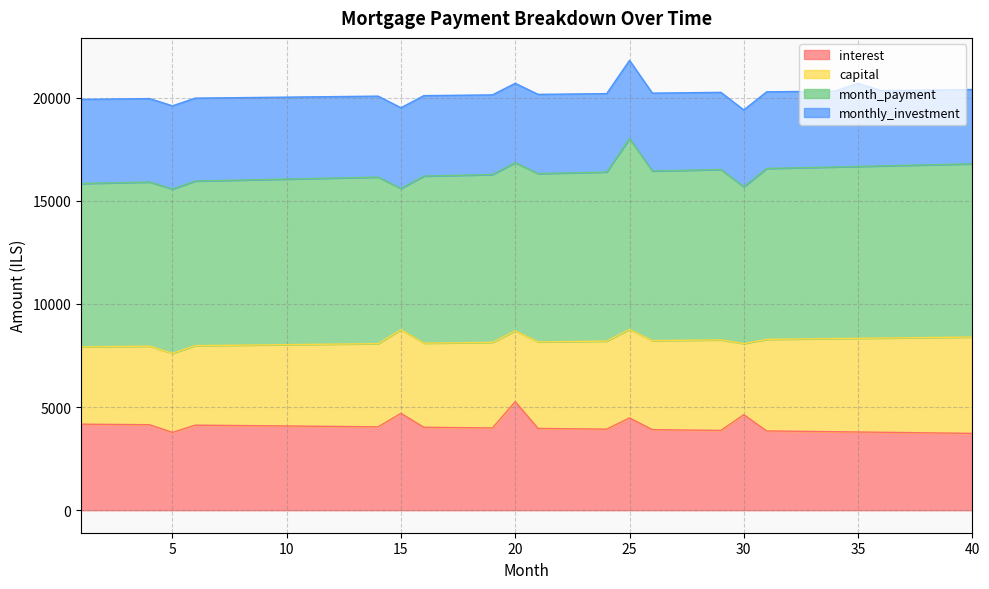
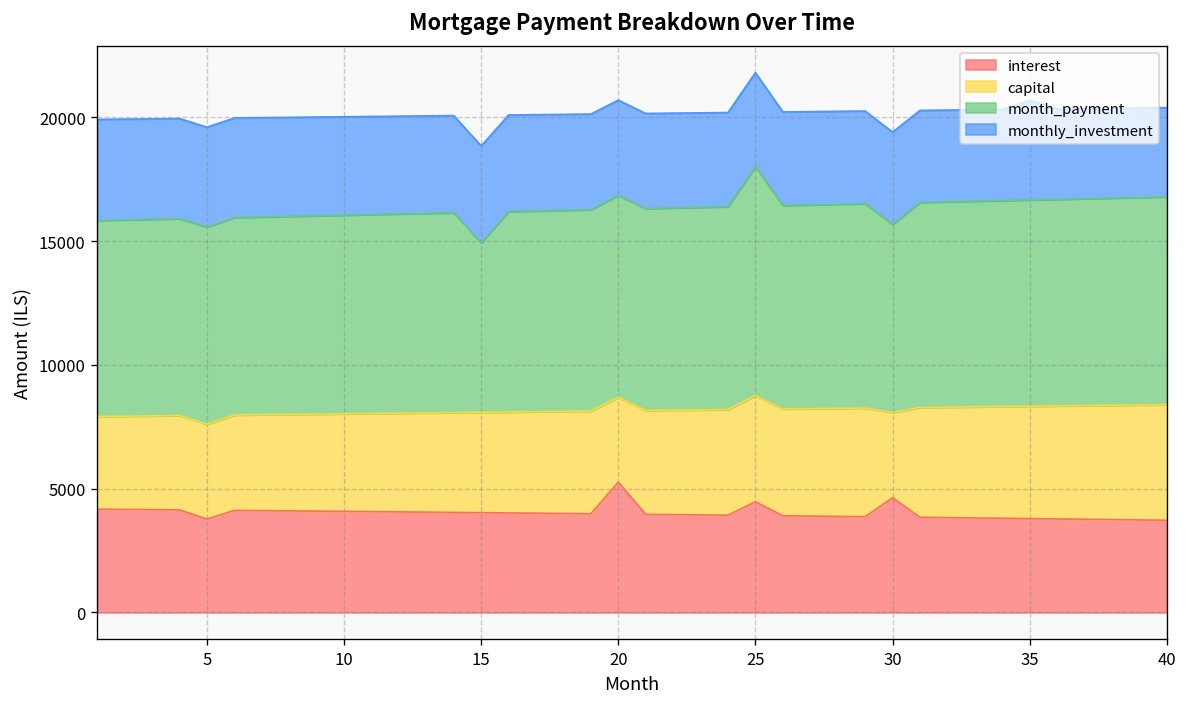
interest, 15: 4700 -> 4000
